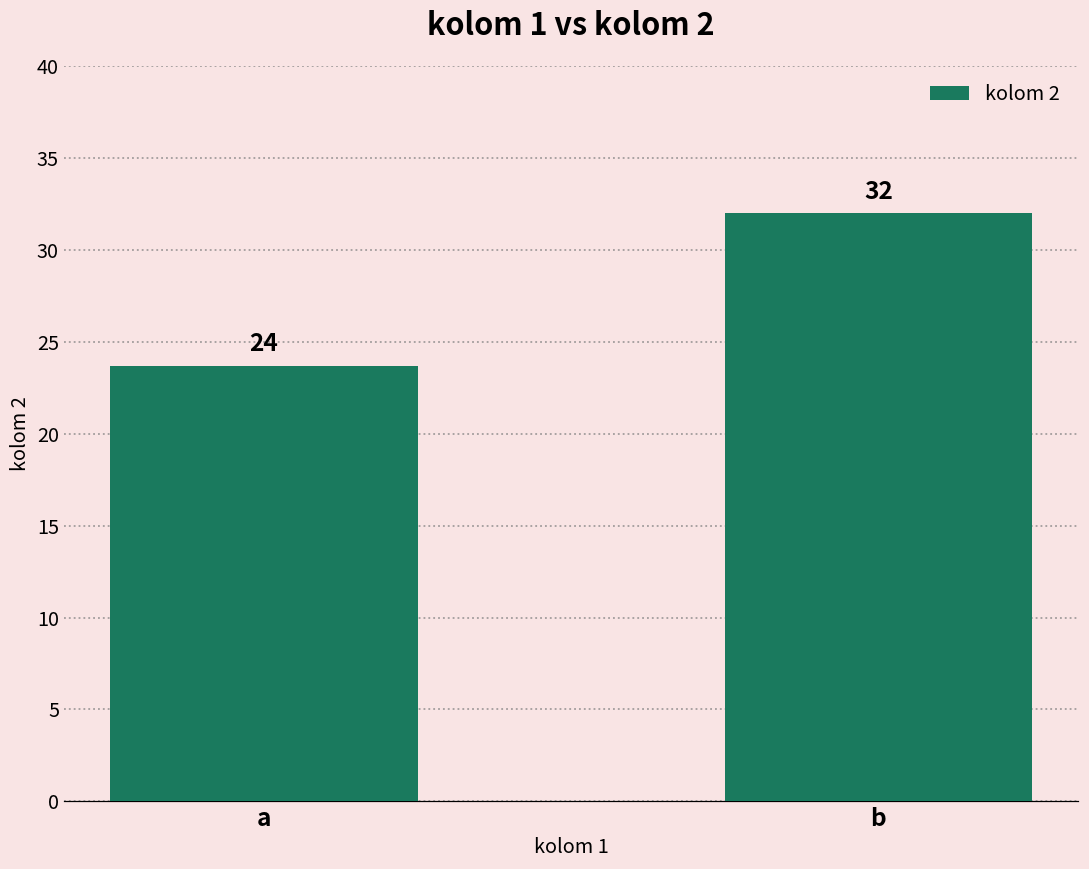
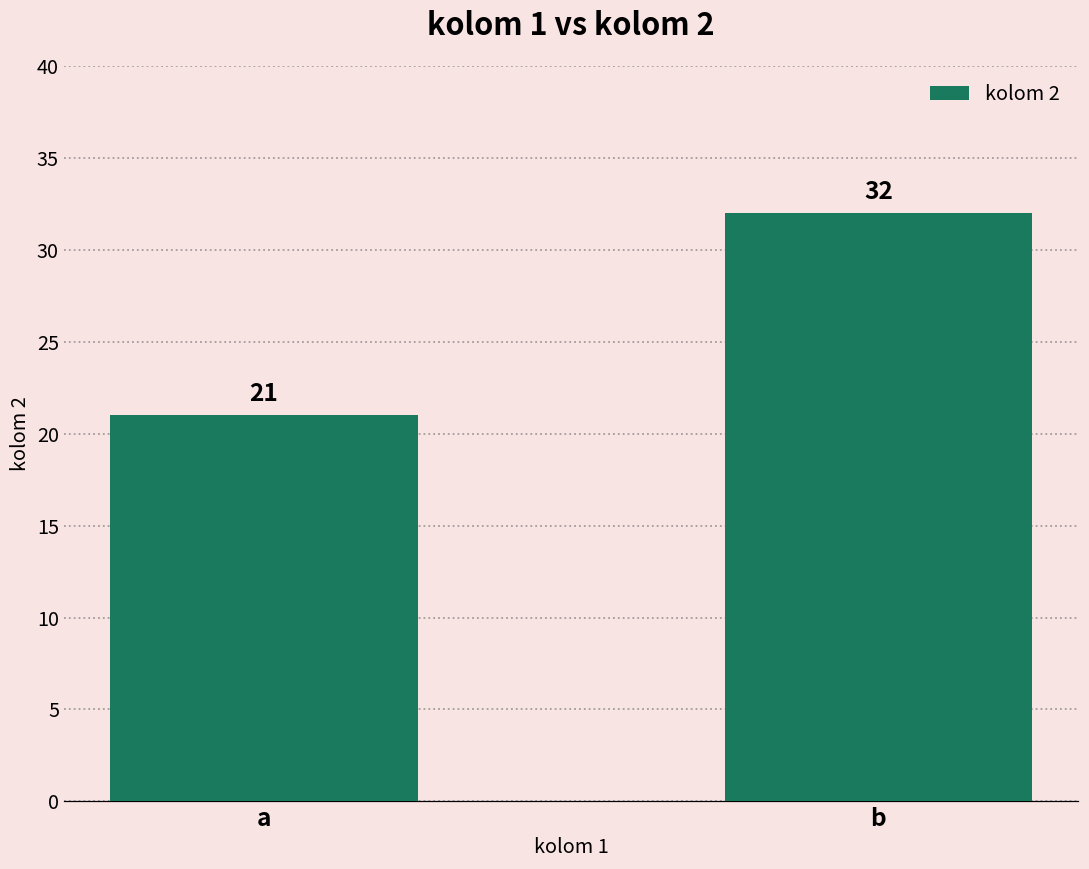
a: 24 -> 21
